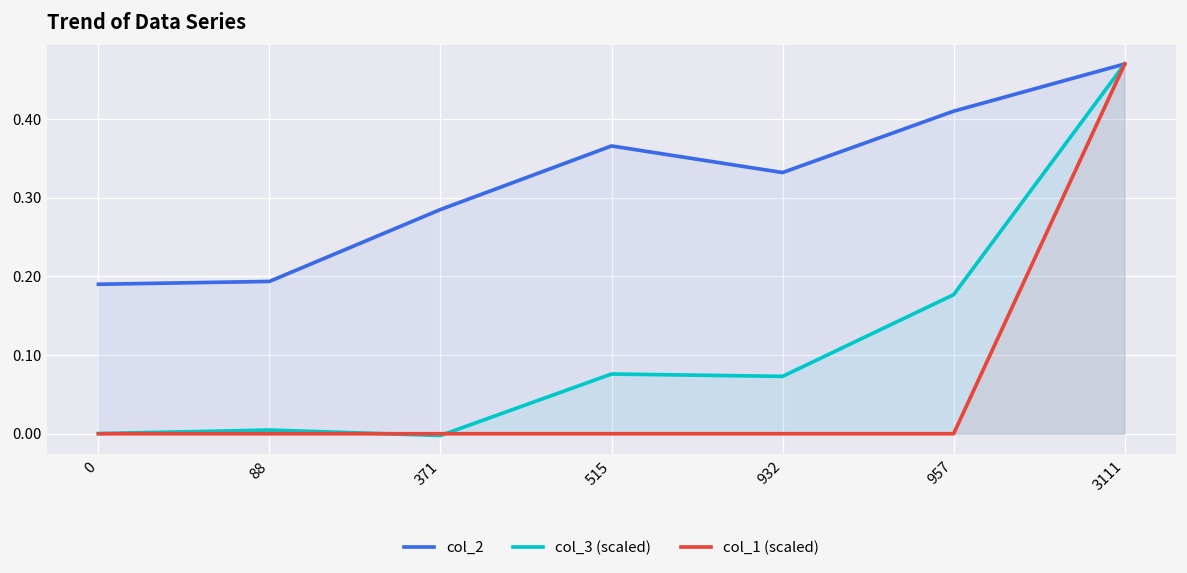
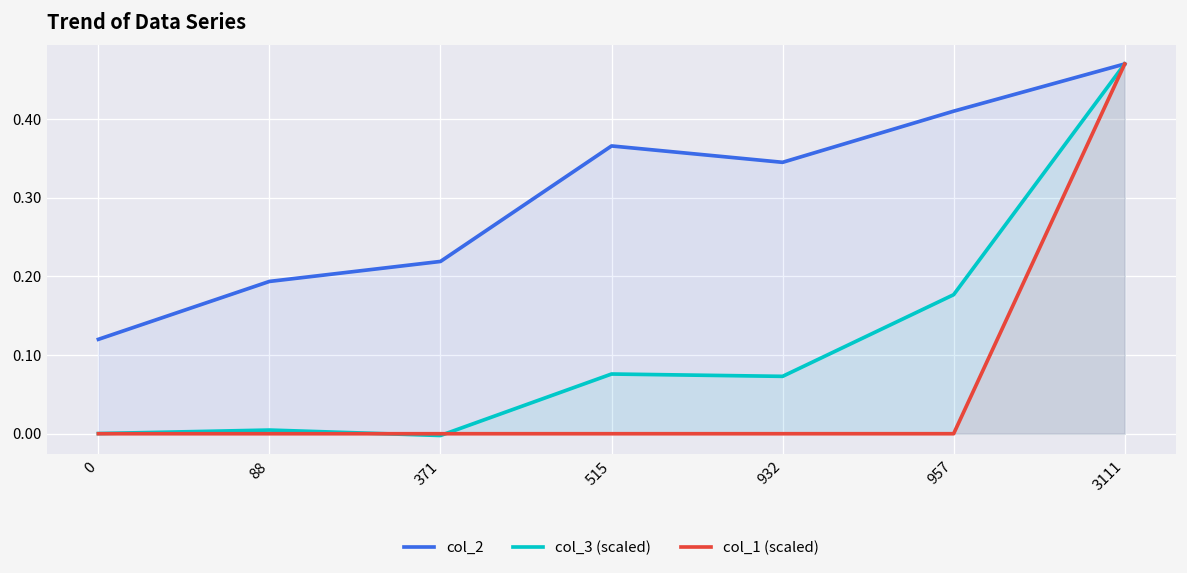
col_2, 0: 0.19 -> 0.12
col_2, 371: 0.29 -> 0.22
col_2, 932: 0.33 -> 0.35
